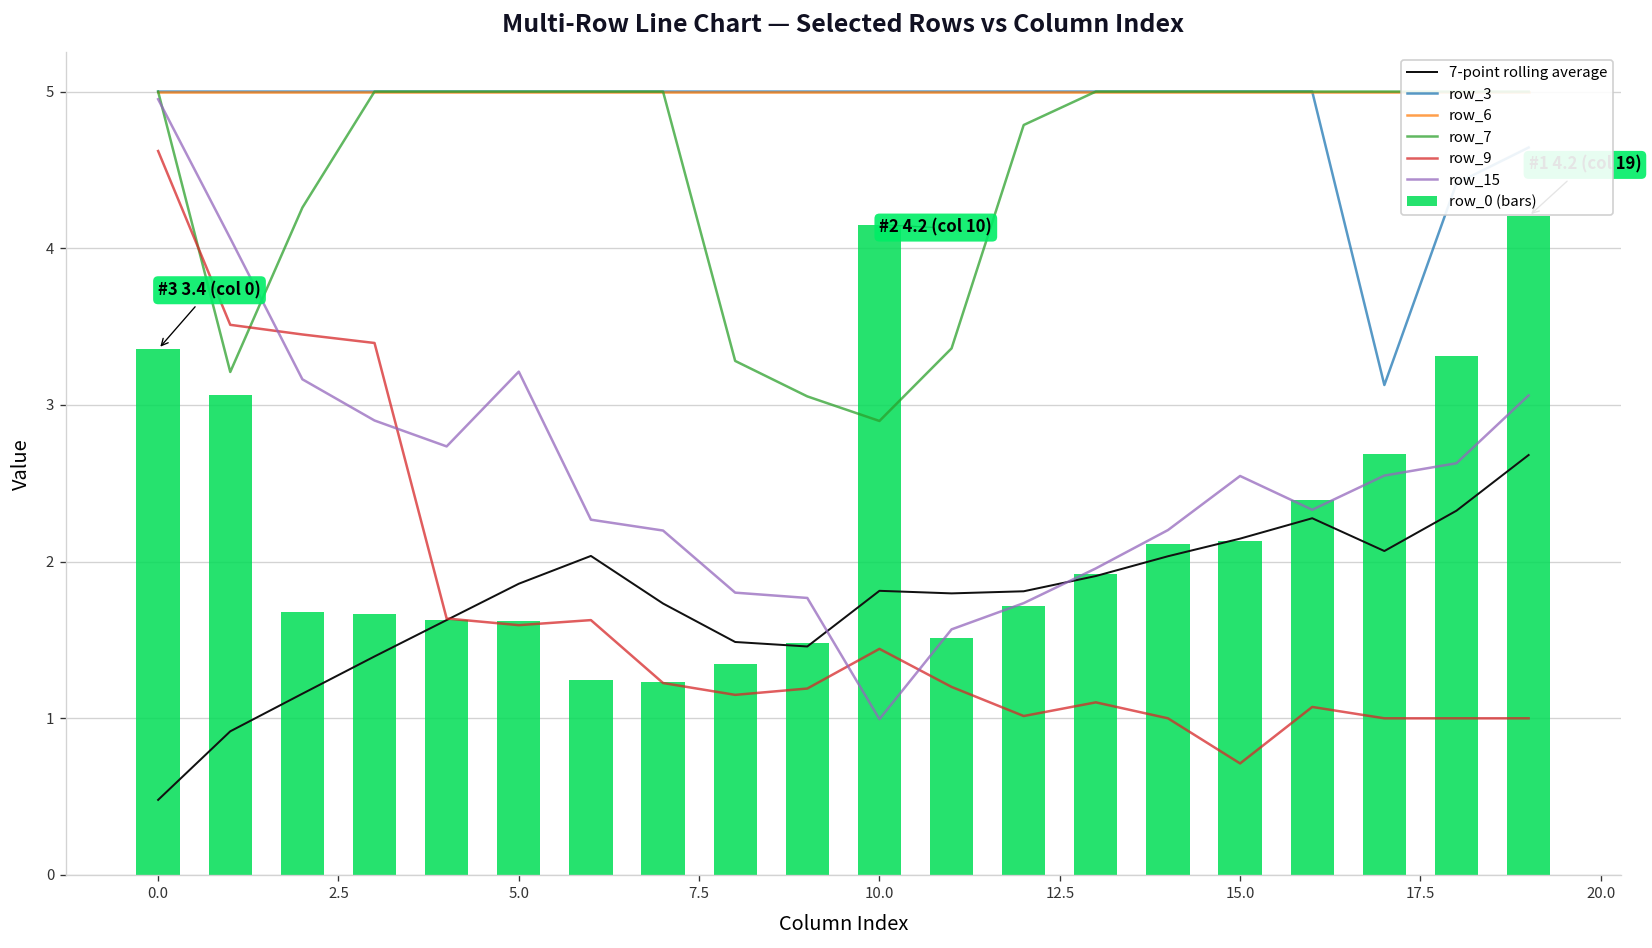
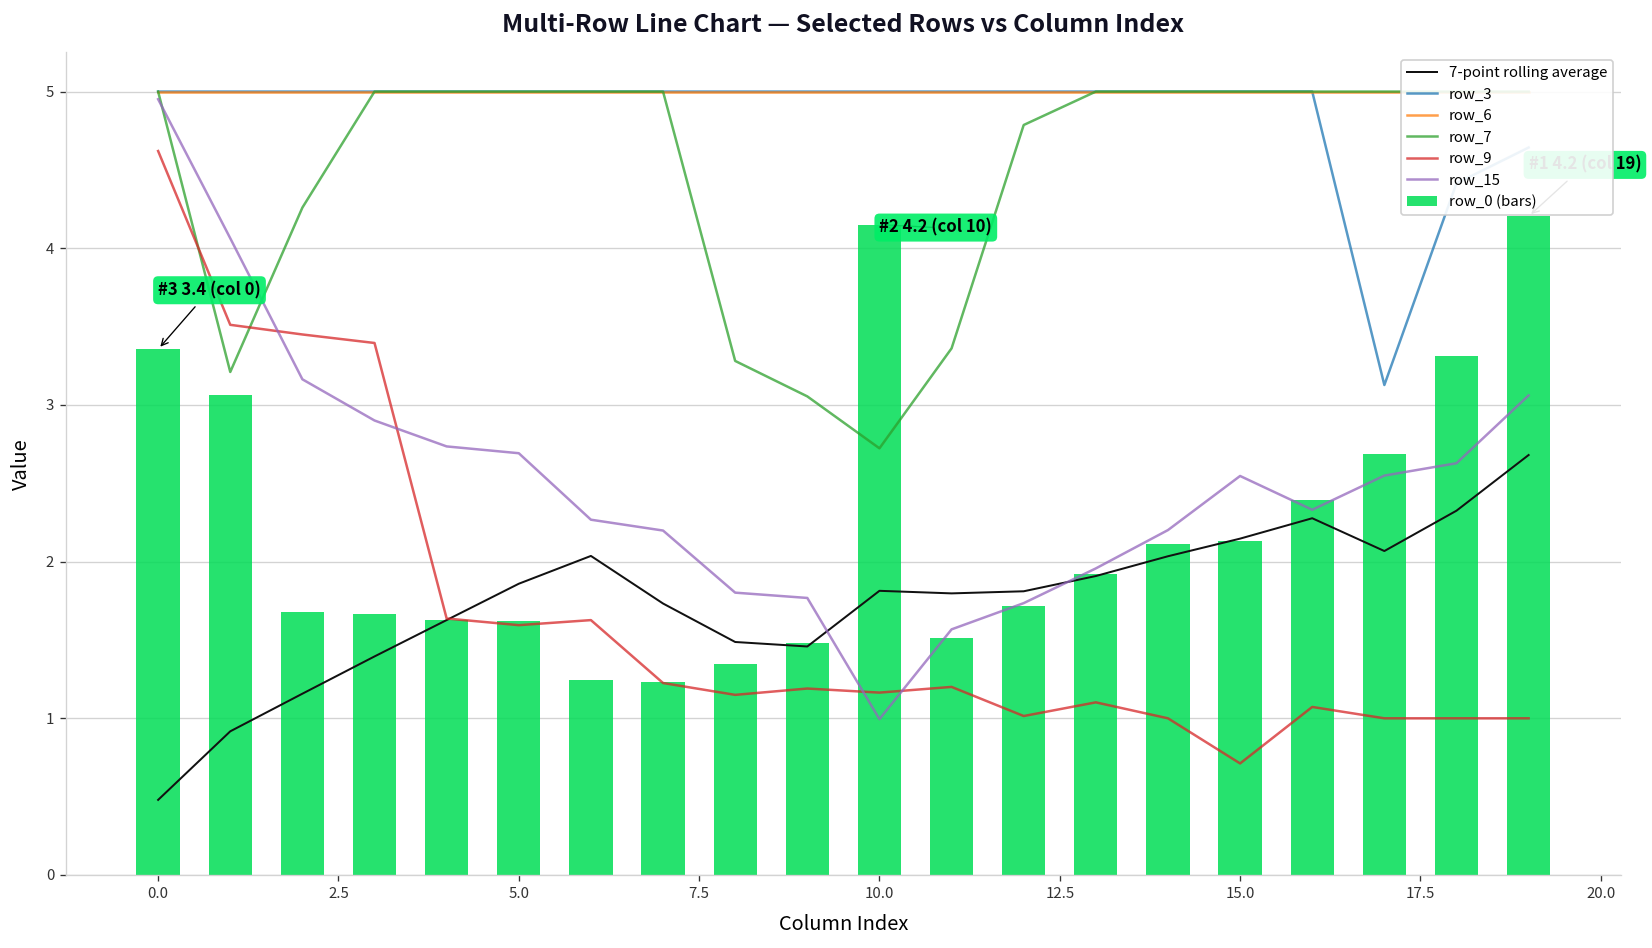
row_15, 5.0: 3.21 -> 2.69
row_7, 10.0: 2.90 -> 2.72
row_9, 10.0: 1.44 -> 1.16
